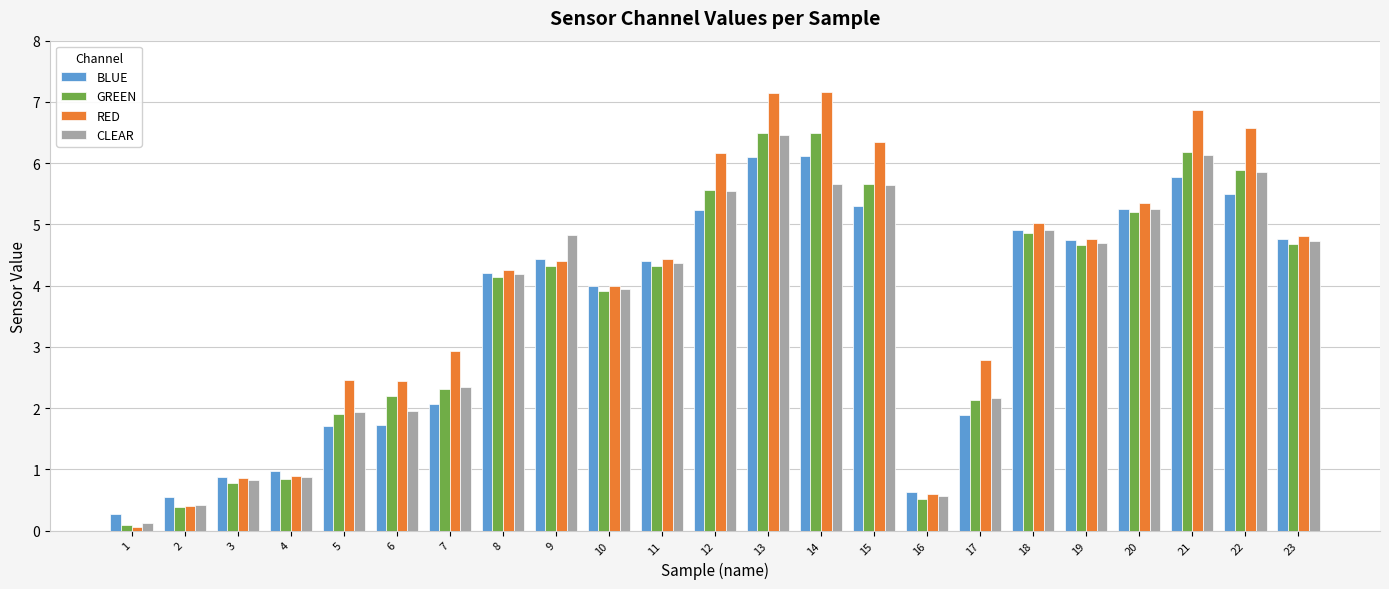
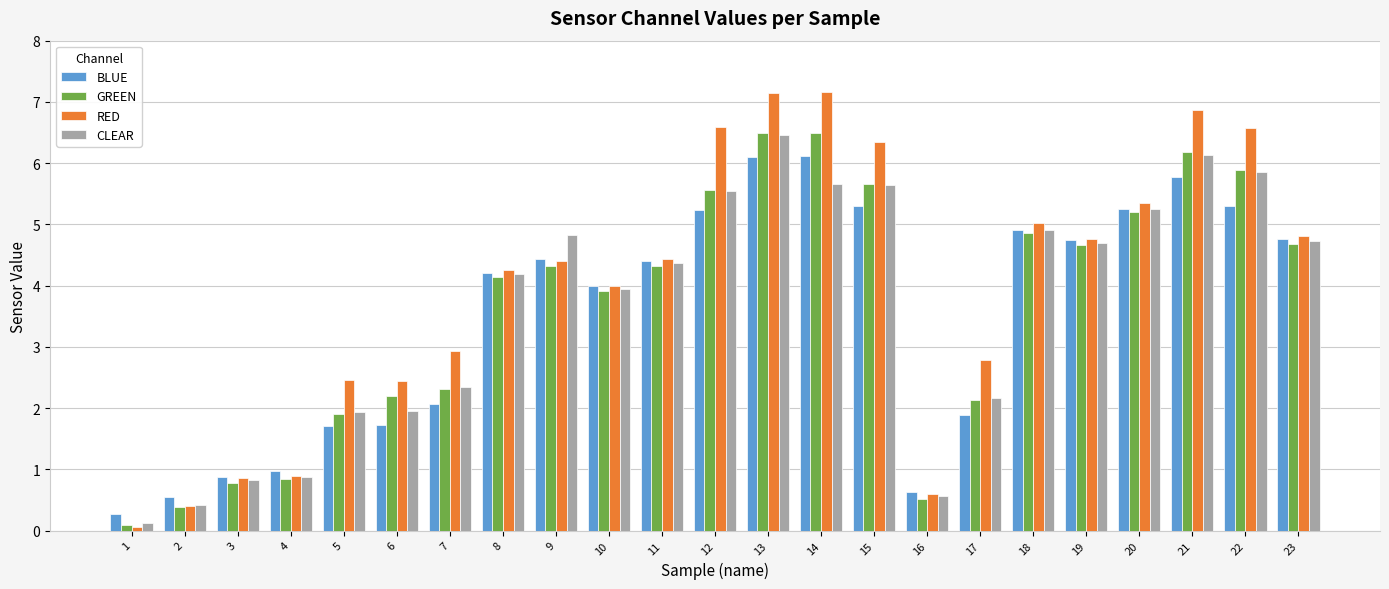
RED, 12: 6.2 -> 6.6
BLUE, 22: 5.5 -> 5.3
